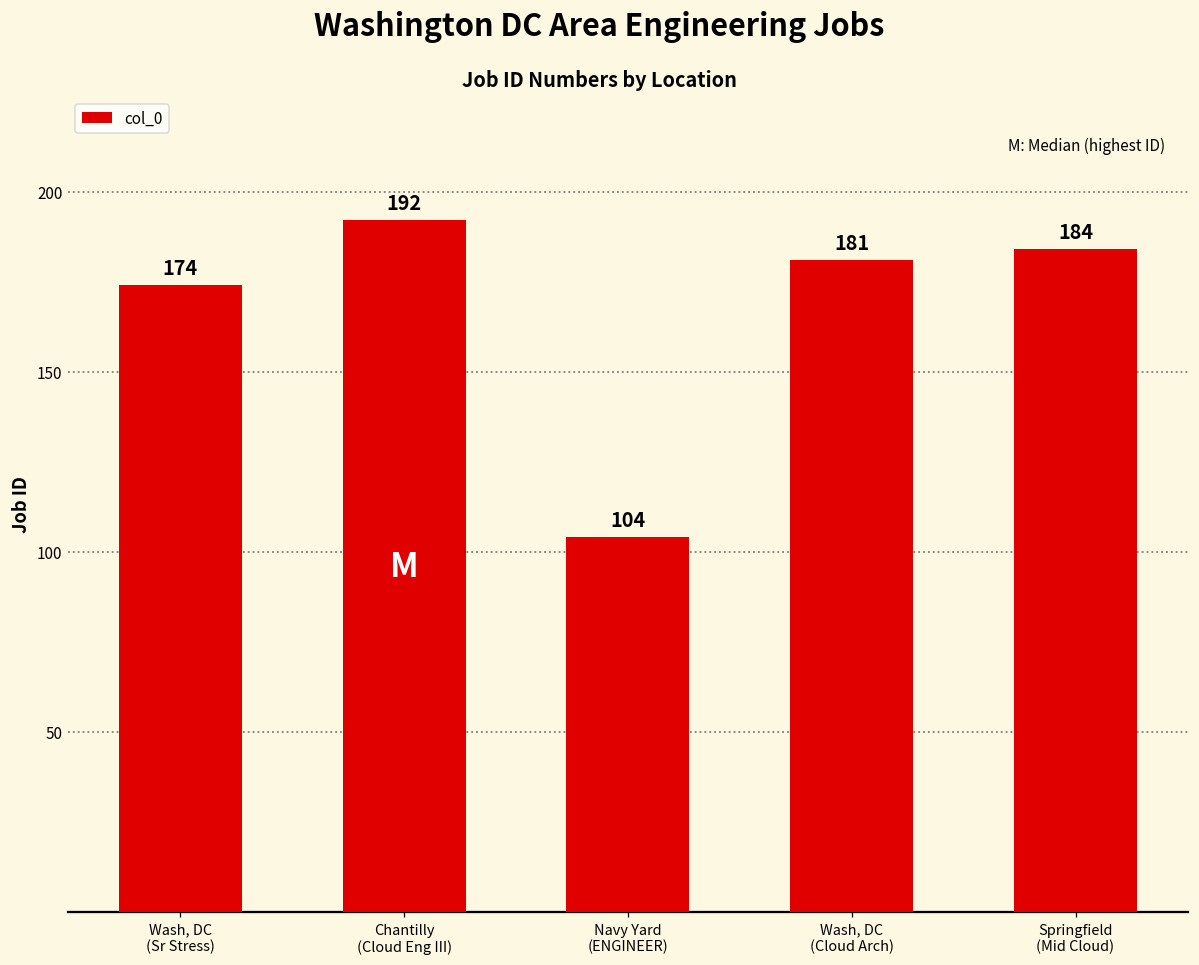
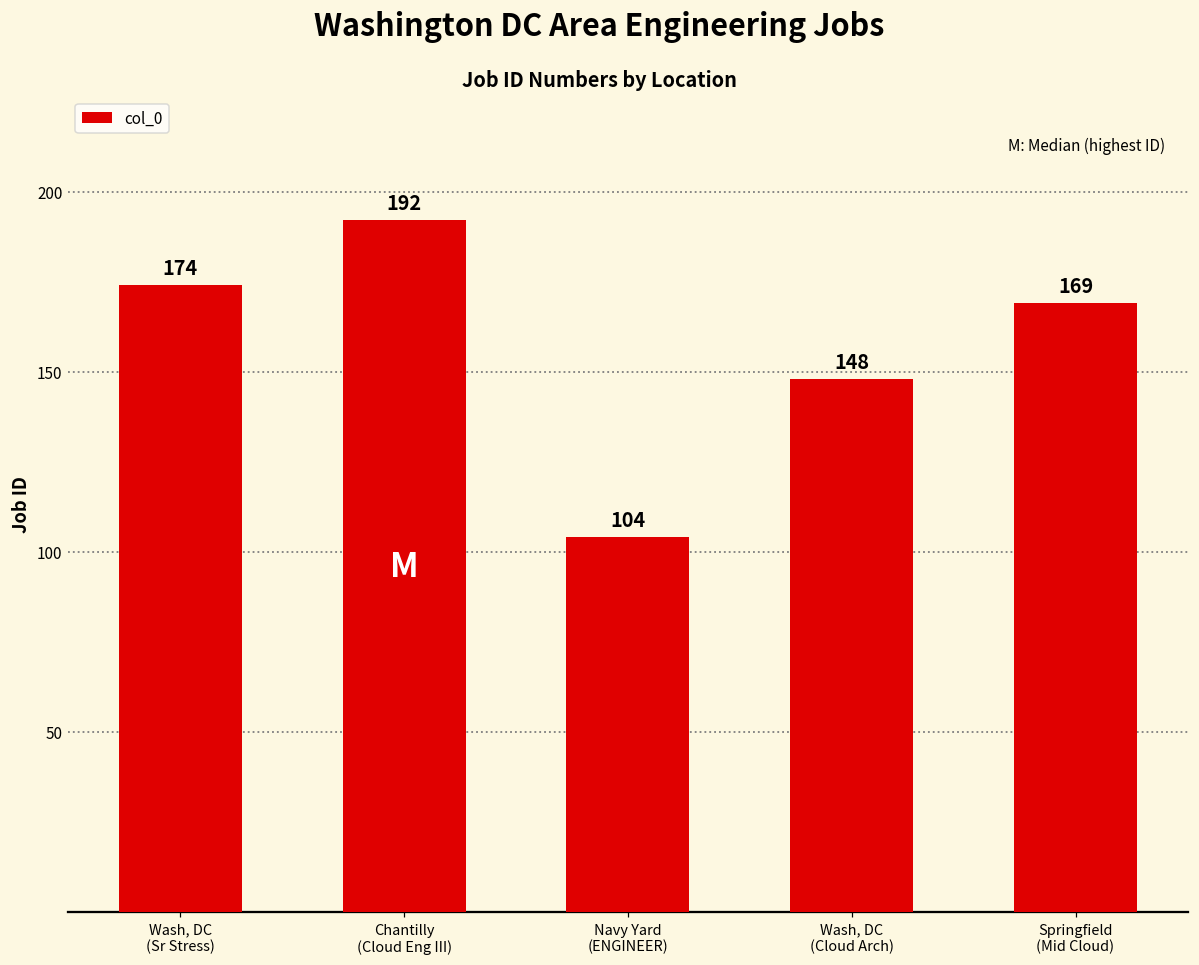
Wash, DC (Cloud Arch): 181 -> 148
Springfield (Mid Cloud): 184 -> 169
